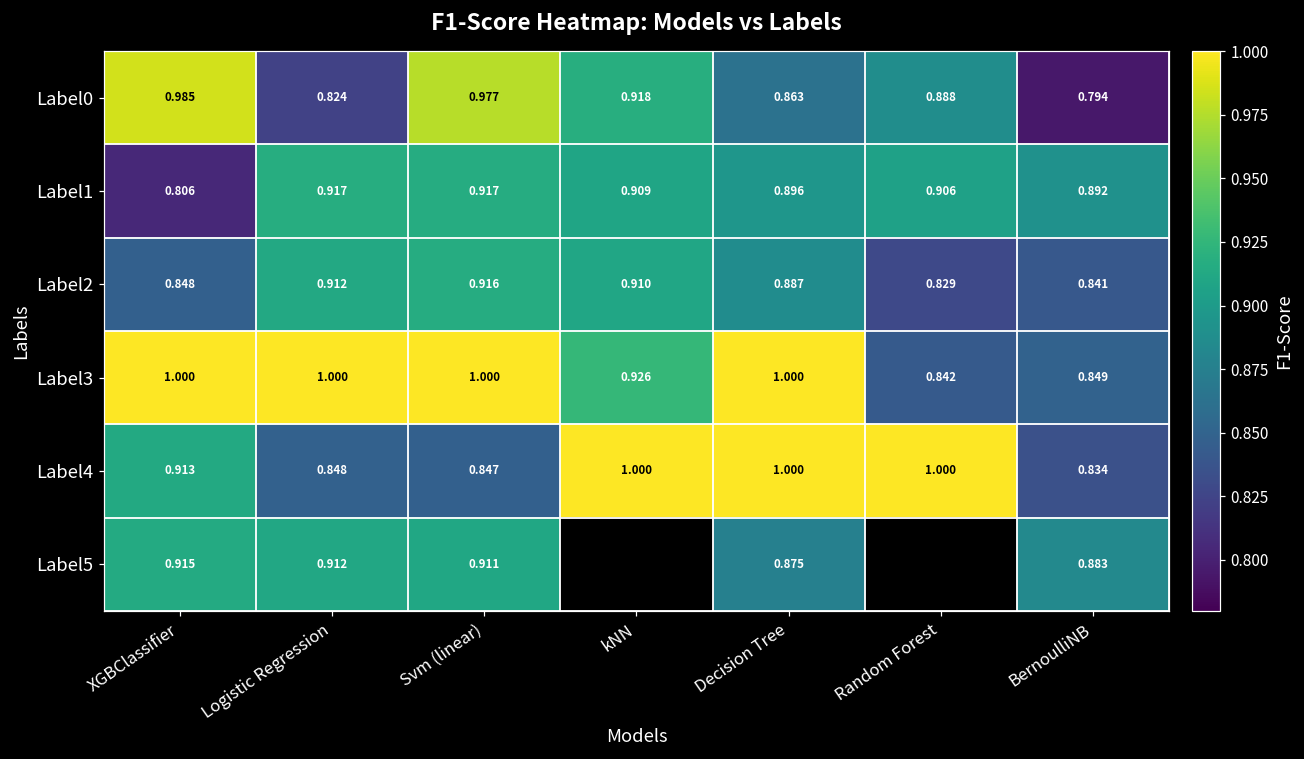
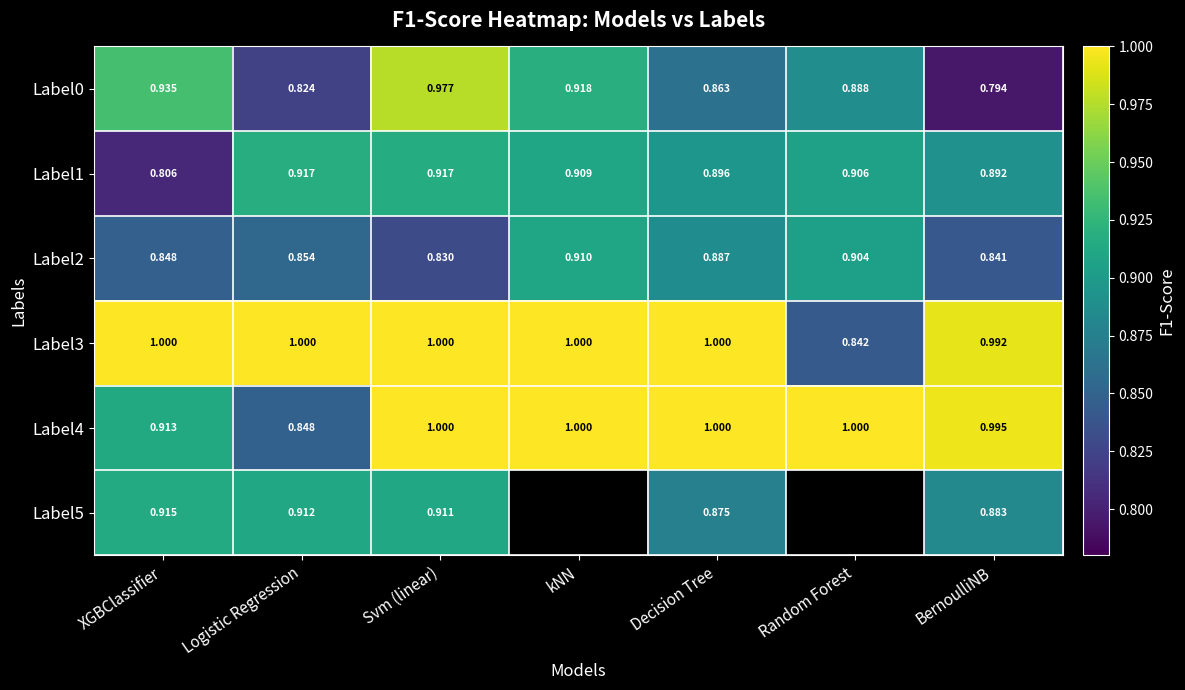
Label0, XGBClassifier: 0.985 -> 0.935
Label2, Logistic Regression: 0.912 -> 0.854
Label2, Svm (linear): 0.916 -> 0.830
Label2, Random Forest: 0.829 -> 0.904
Label3, kNN: 0.926 -> 1.000
Label3, BernoulliNB: 0.849 -> 0.992
Label4, Svm (linear): 0.847 -> 1.000
Label4, BernoulliNB: 0.834 -> 0.995
